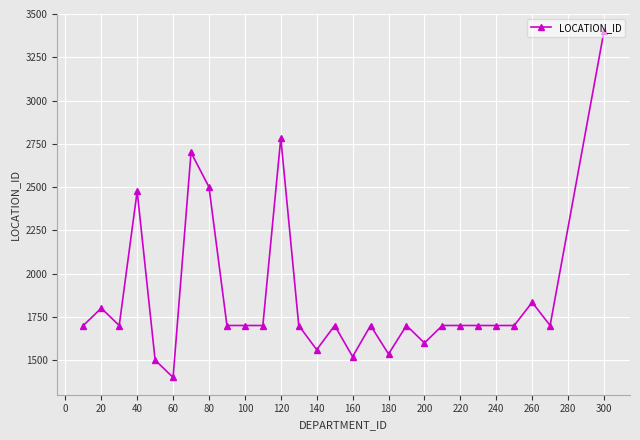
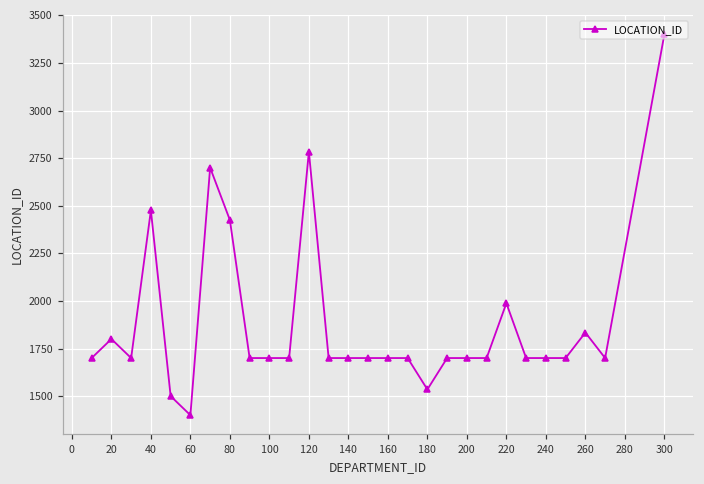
80: 2500 -> 2430
140: 1560 -> 1700
160: 1520 -> 1700
200: 1600 -> 1700
220: 1700 -> 1990
